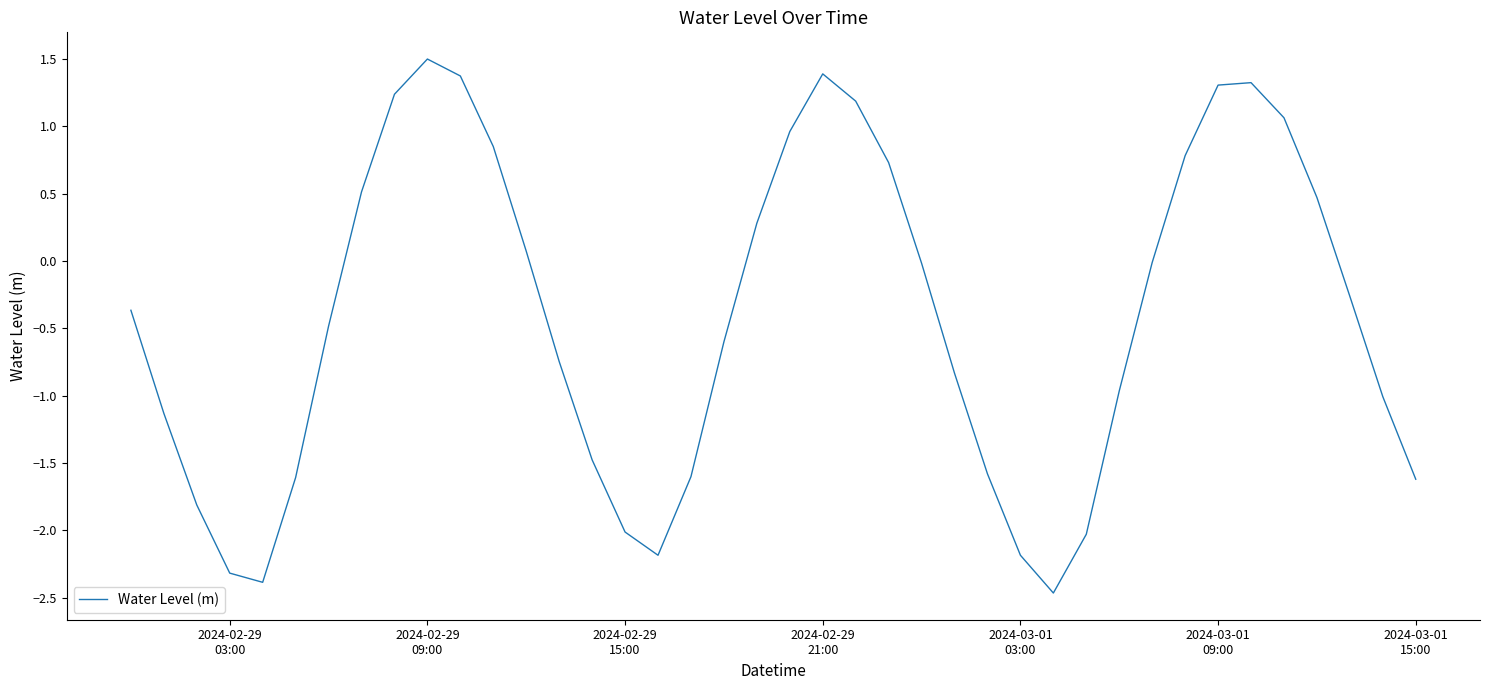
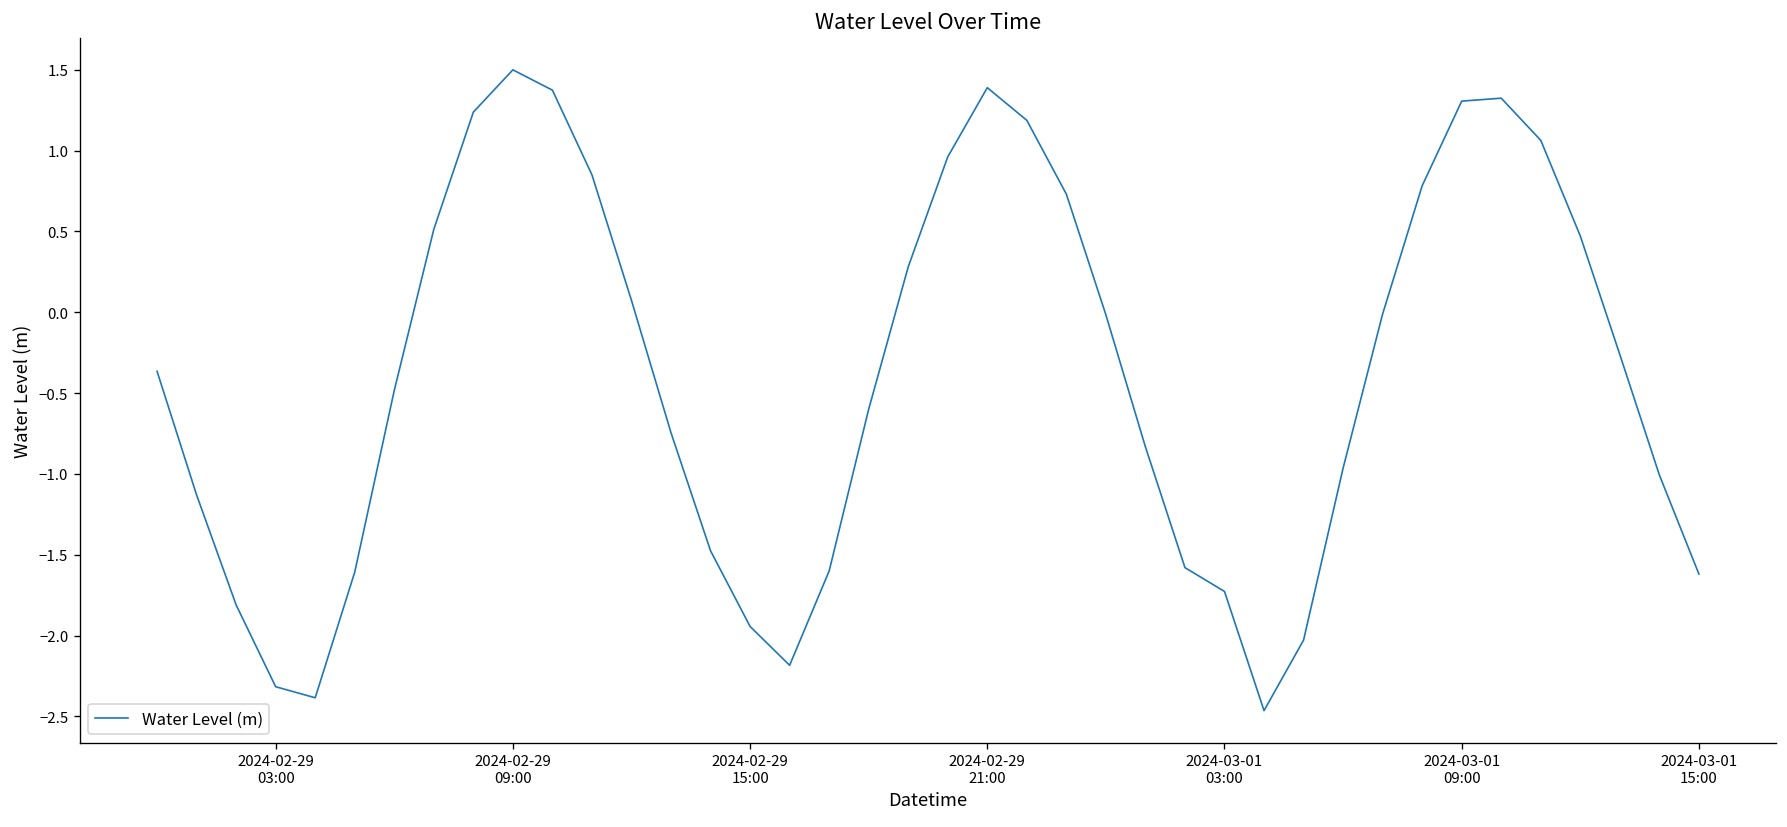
2024-02-29 15:00: -2.01 -> -1.94
2024-03-01 03:00: -2.18 -> -1.73
